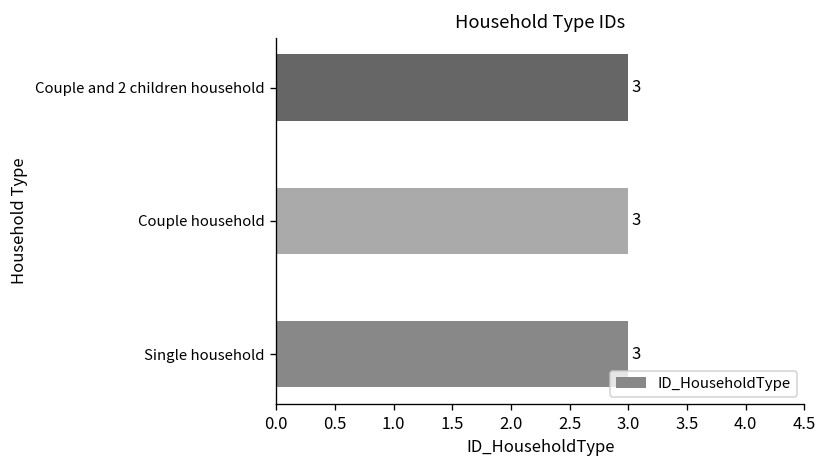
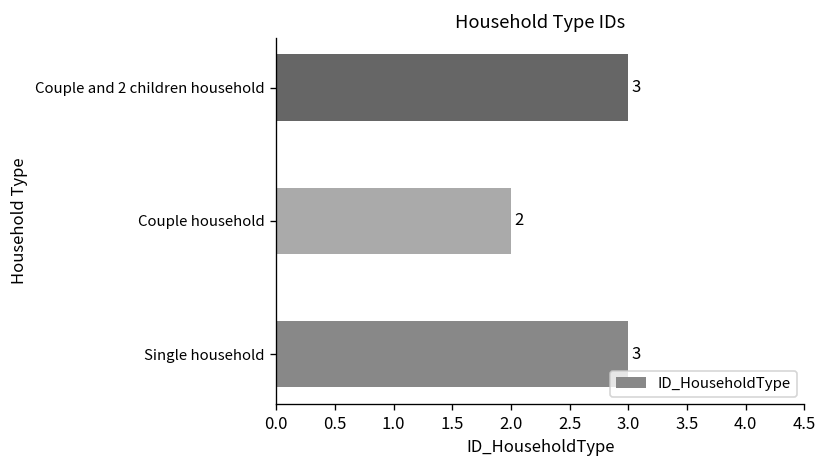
Couple household: 3 -> 2
